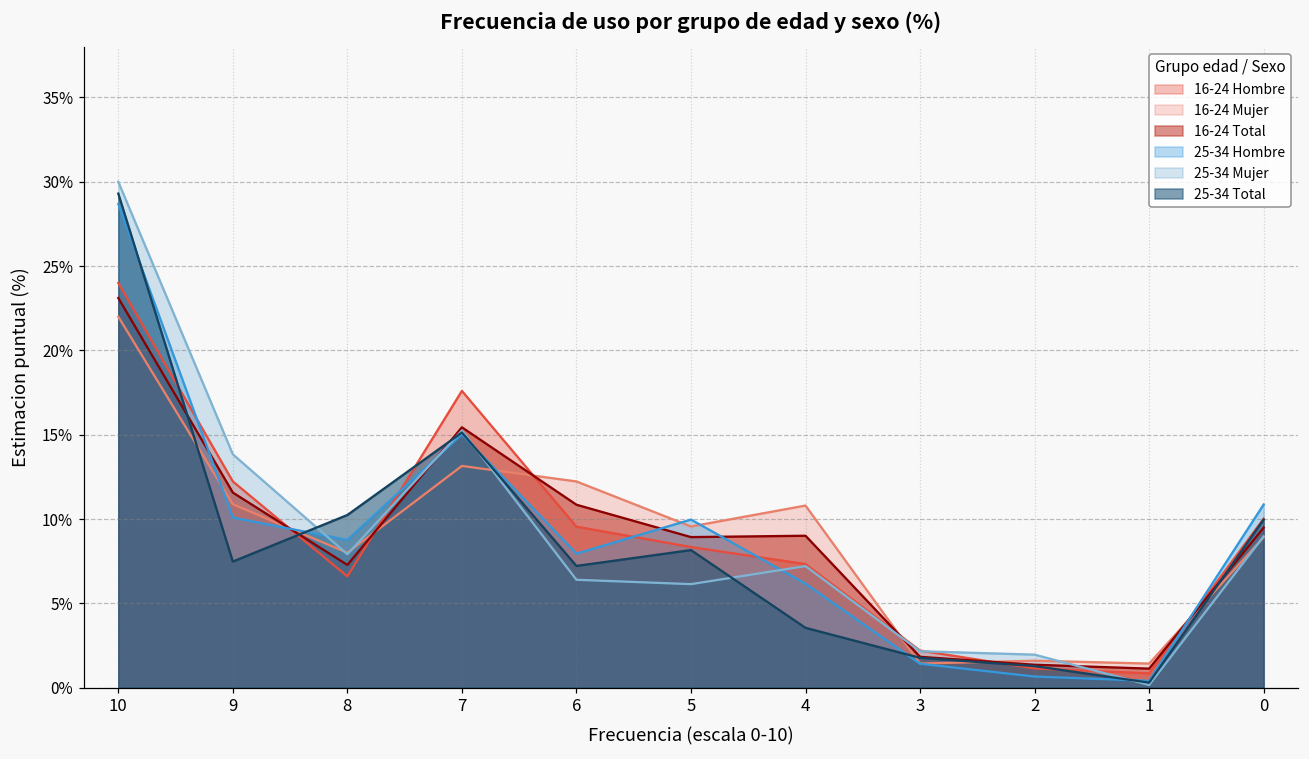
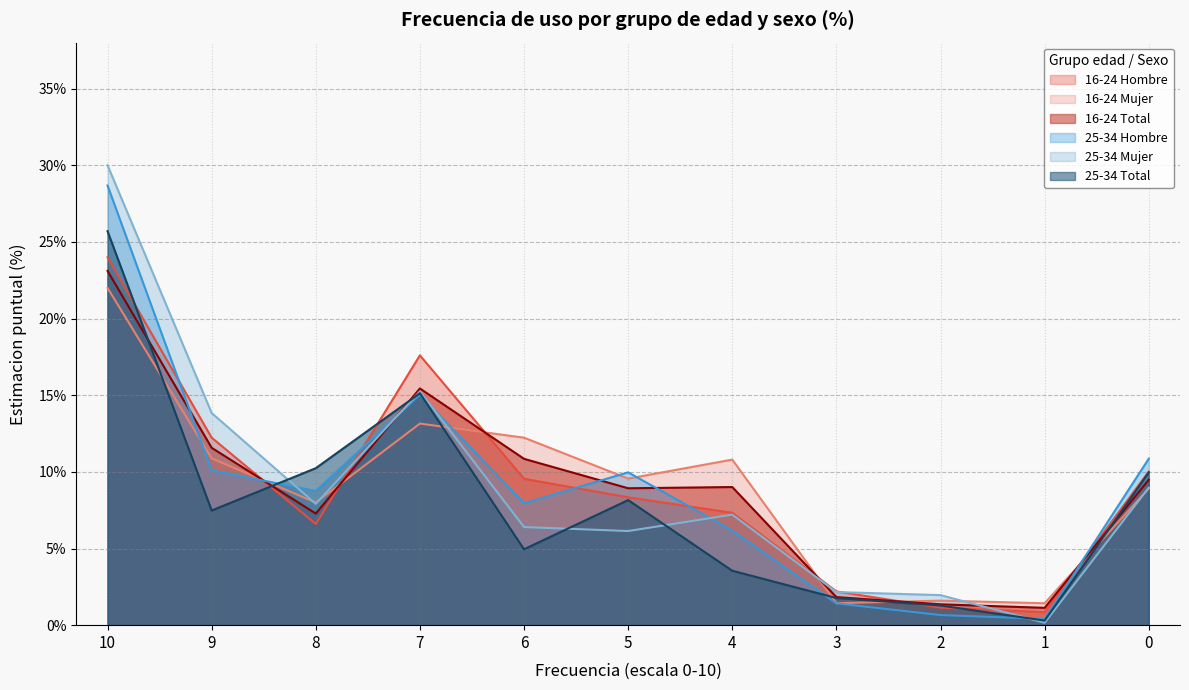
25-34 Total, 10: 29.3% -> 25.7%
25-34 Total, 6: 7.2% -> 5.0%
